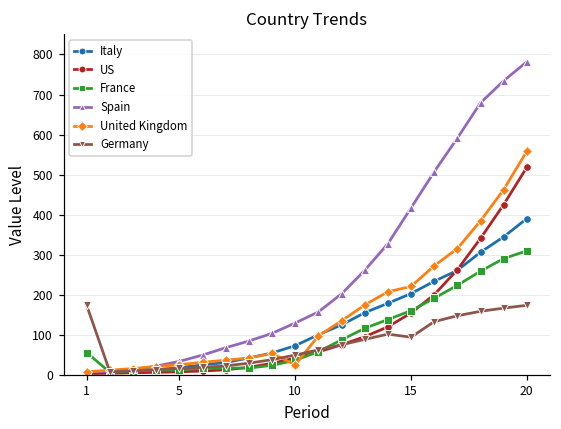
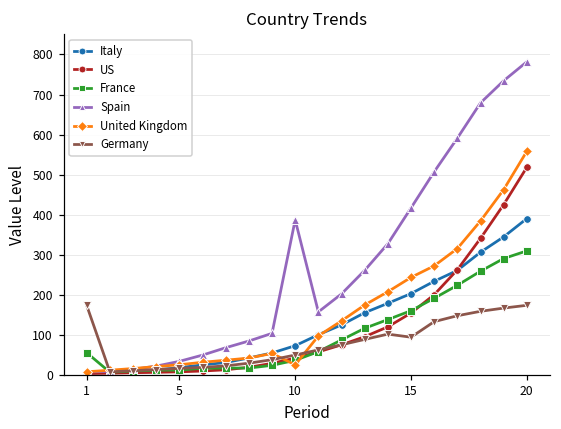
Spain, 10: 130 -> 390
United Kingdom, 15: 220 -> 240
